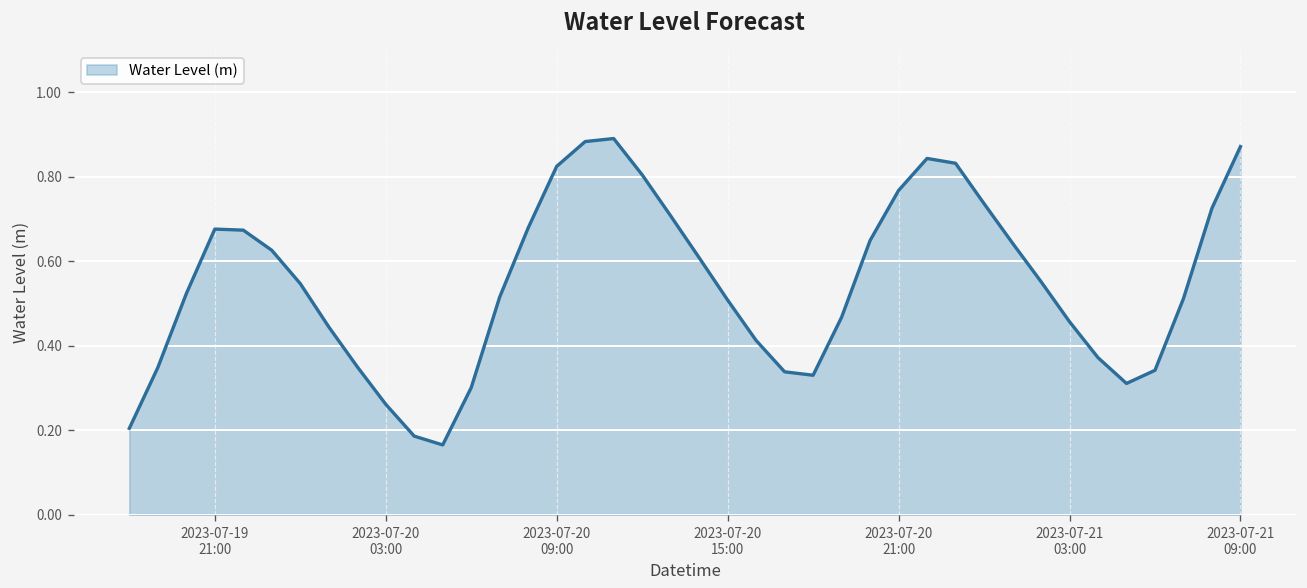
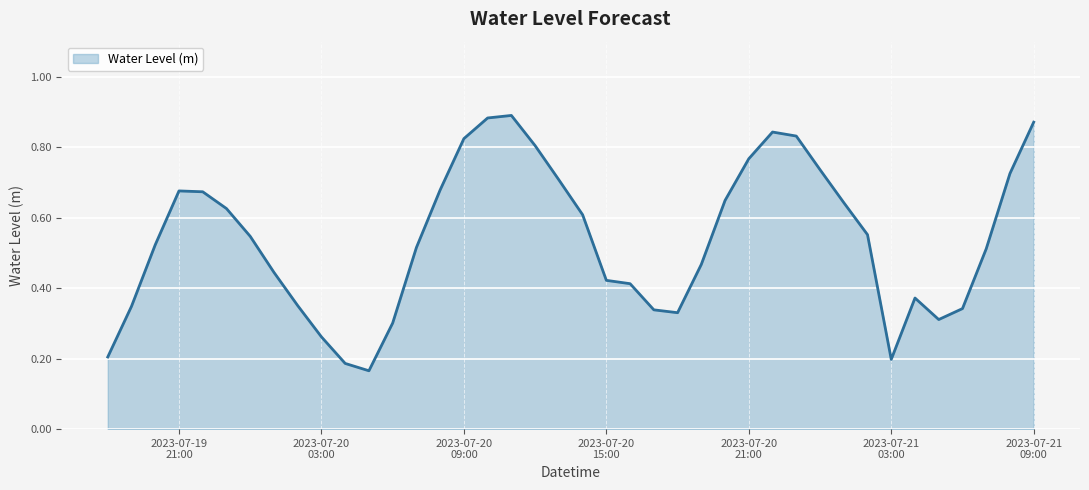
2023-07-20 15:00: 0.51 -> 0.42
2023-07-21 03:00: 0.46 -> 0.20
